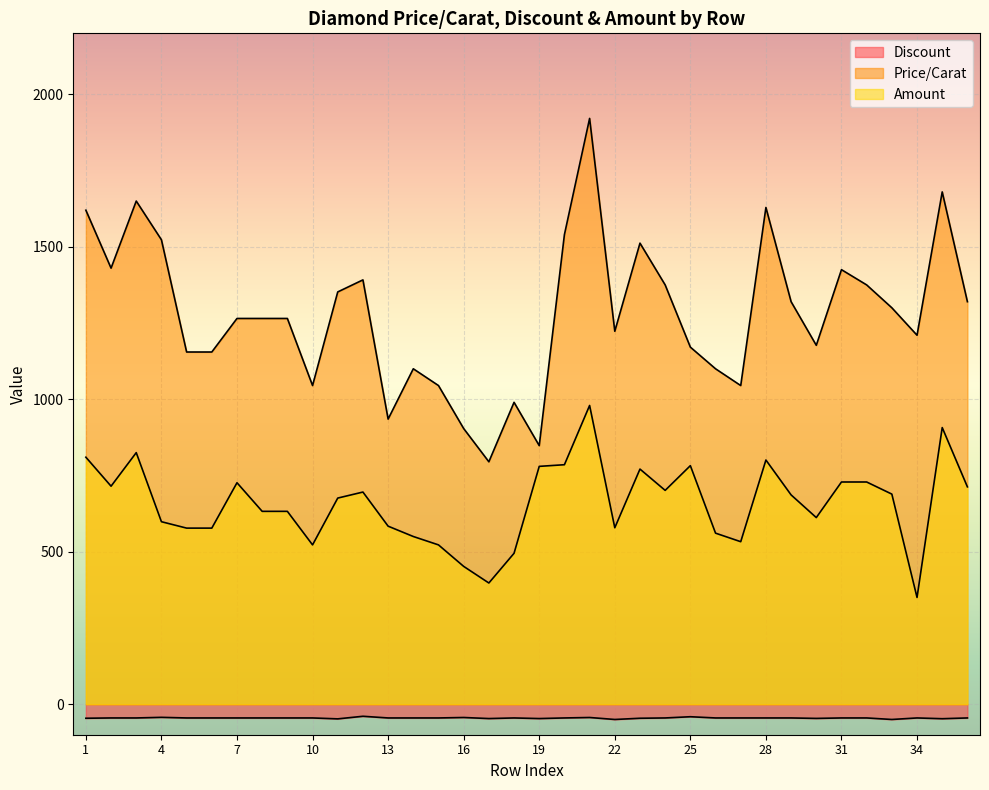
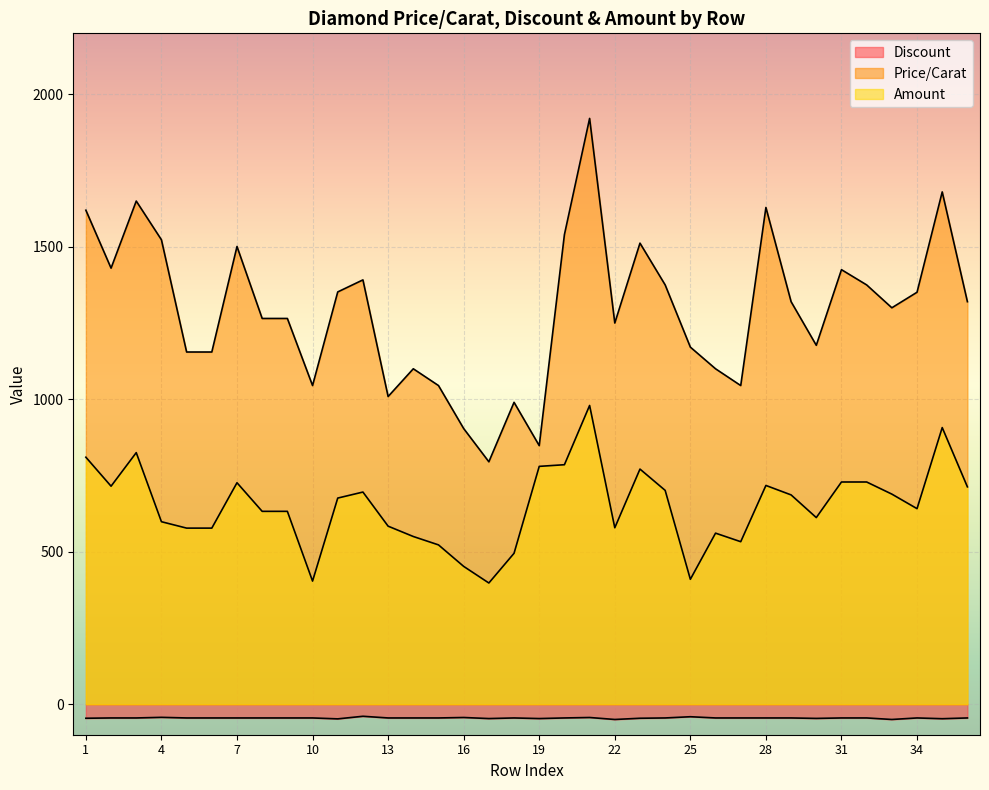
Price/Carat, 7: 1270 -> 1500
Amount, 10: 520 -> 400
Price/Carat, 13: 940 -> 1010
Price/Carat, 22: 1220 -> 1250
Amount, 25: 780 -> 410
Amount, 28: 800 -> 720
Price/Carat, 34: 1210 -> 1350
Amount, 34: 350 -> 640
